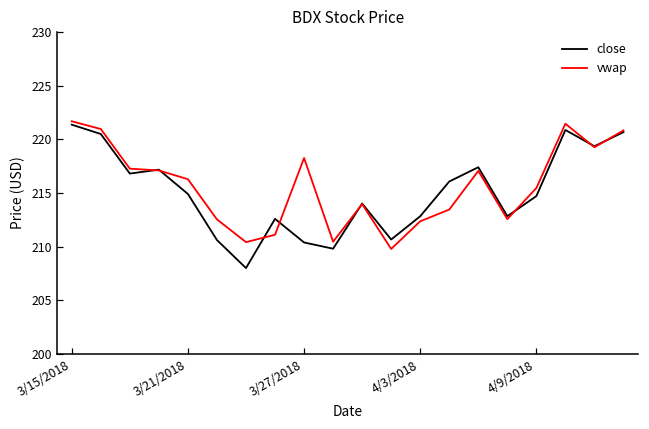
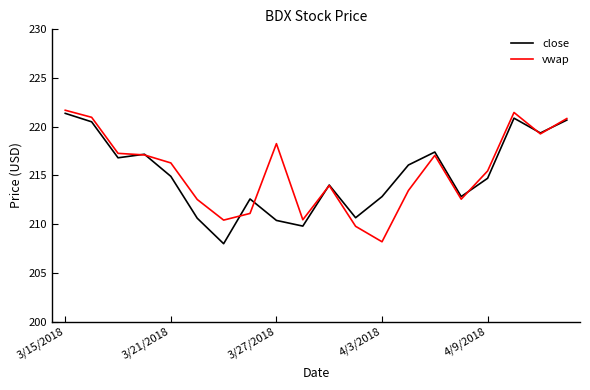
vwap, 4/3/2018: 212 -> 208
